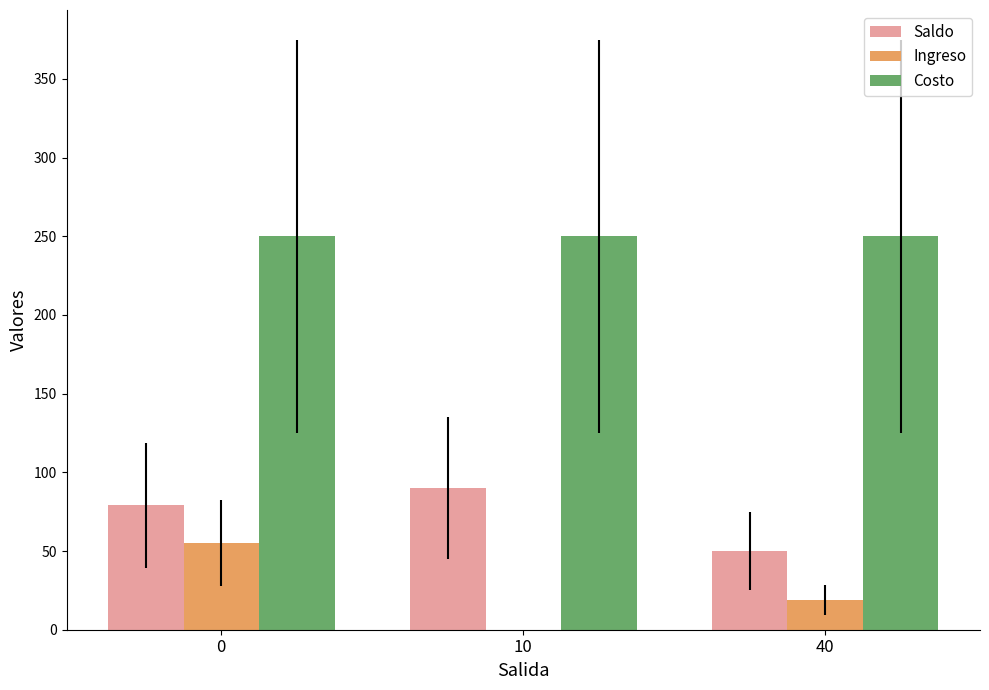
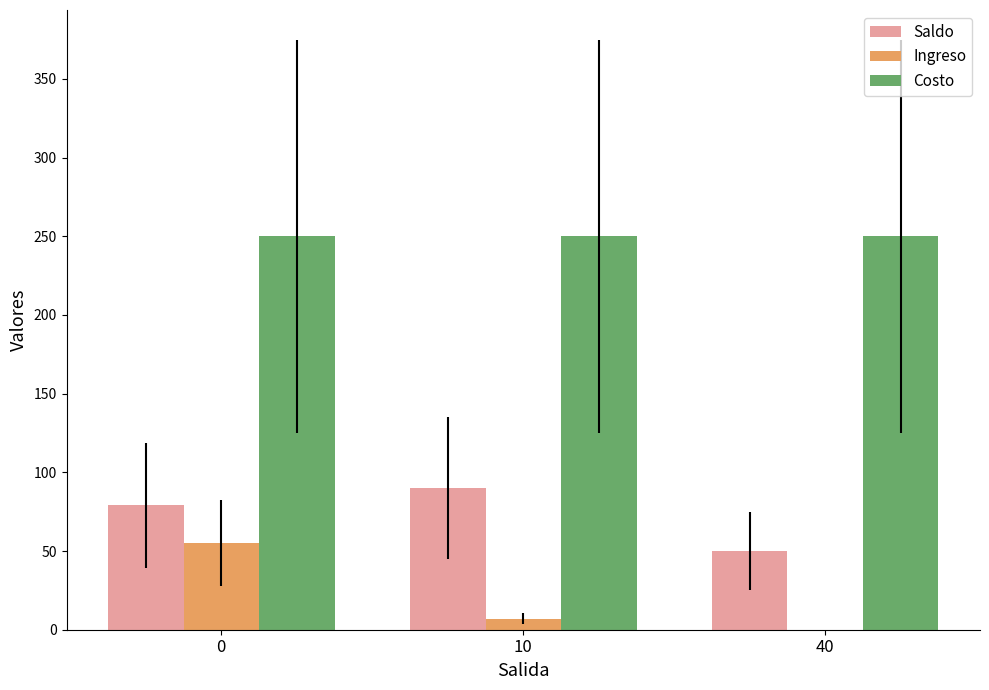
Ingreso, 10: 0 -> 7
Ingreso, 40: 19 -> 0
